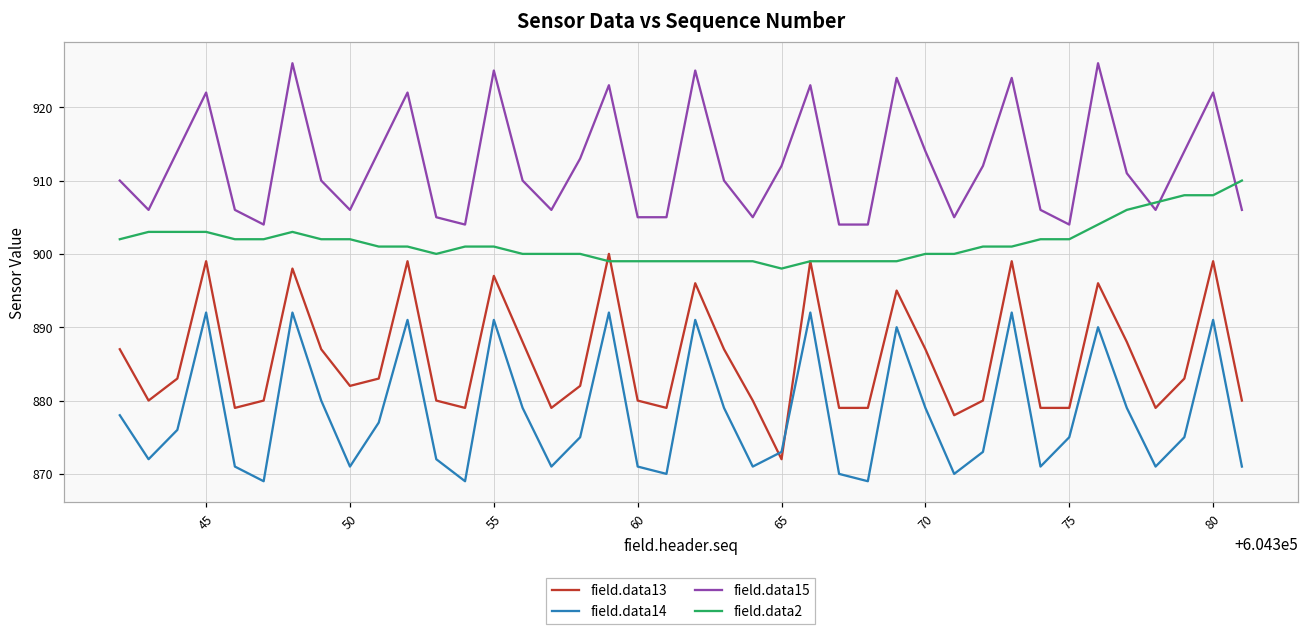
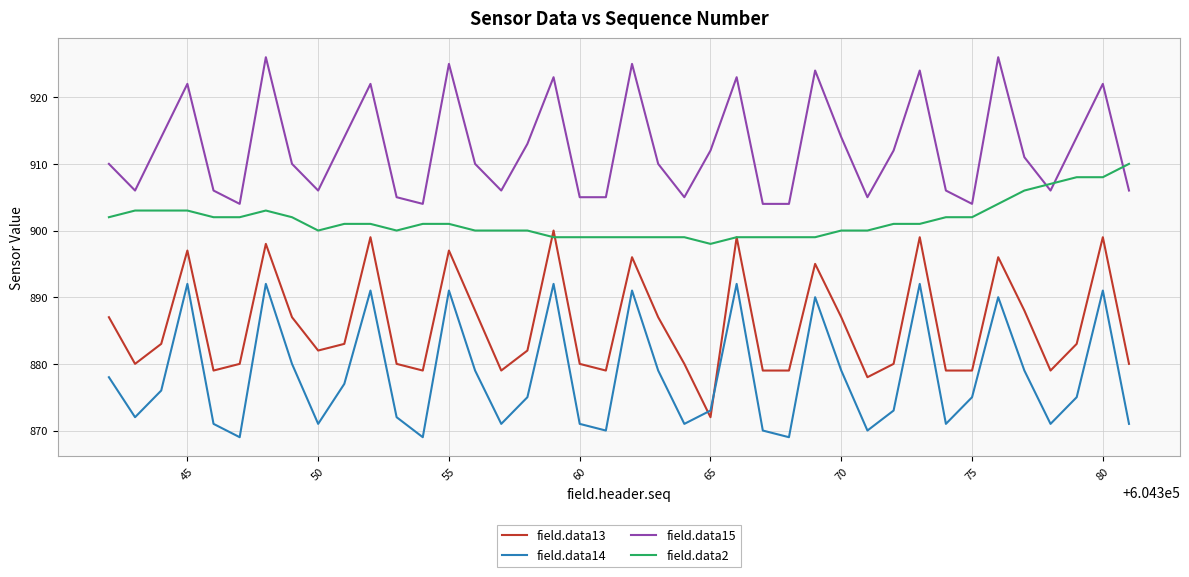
field.data13, 45: 899 -> 897
field.data2, 50: 902 -> 900
